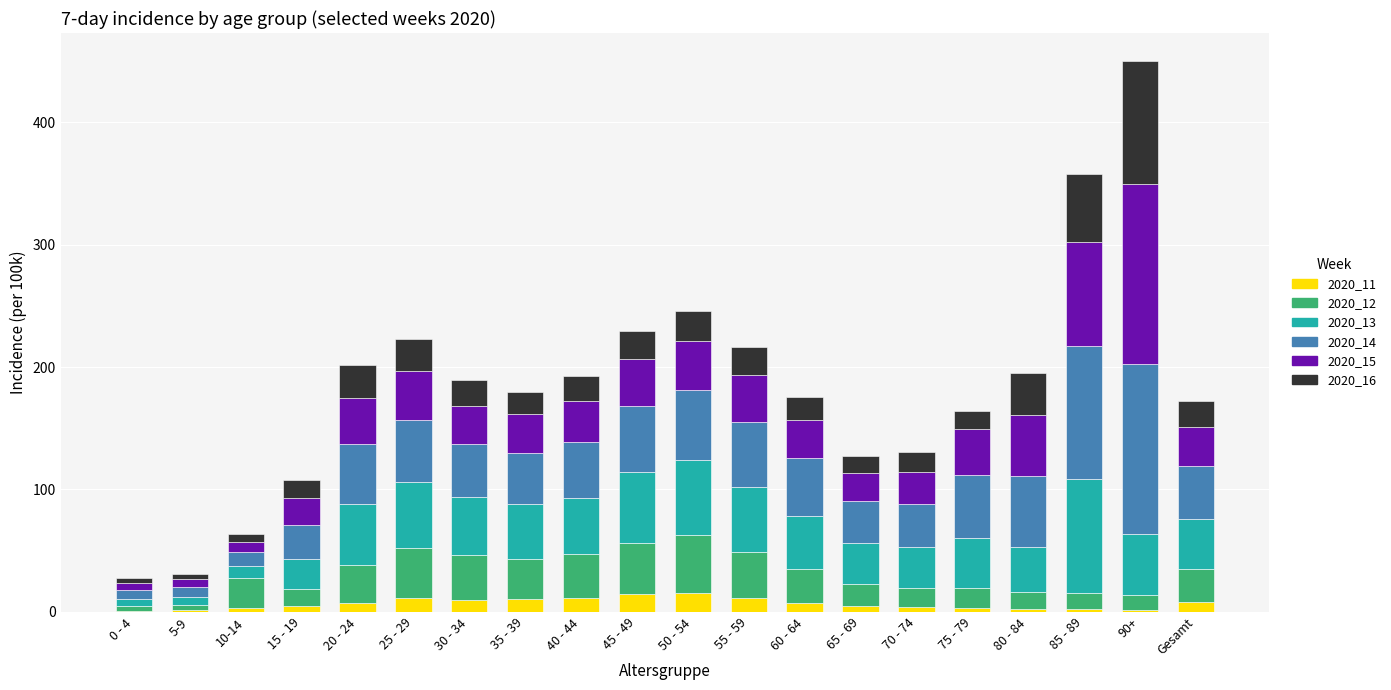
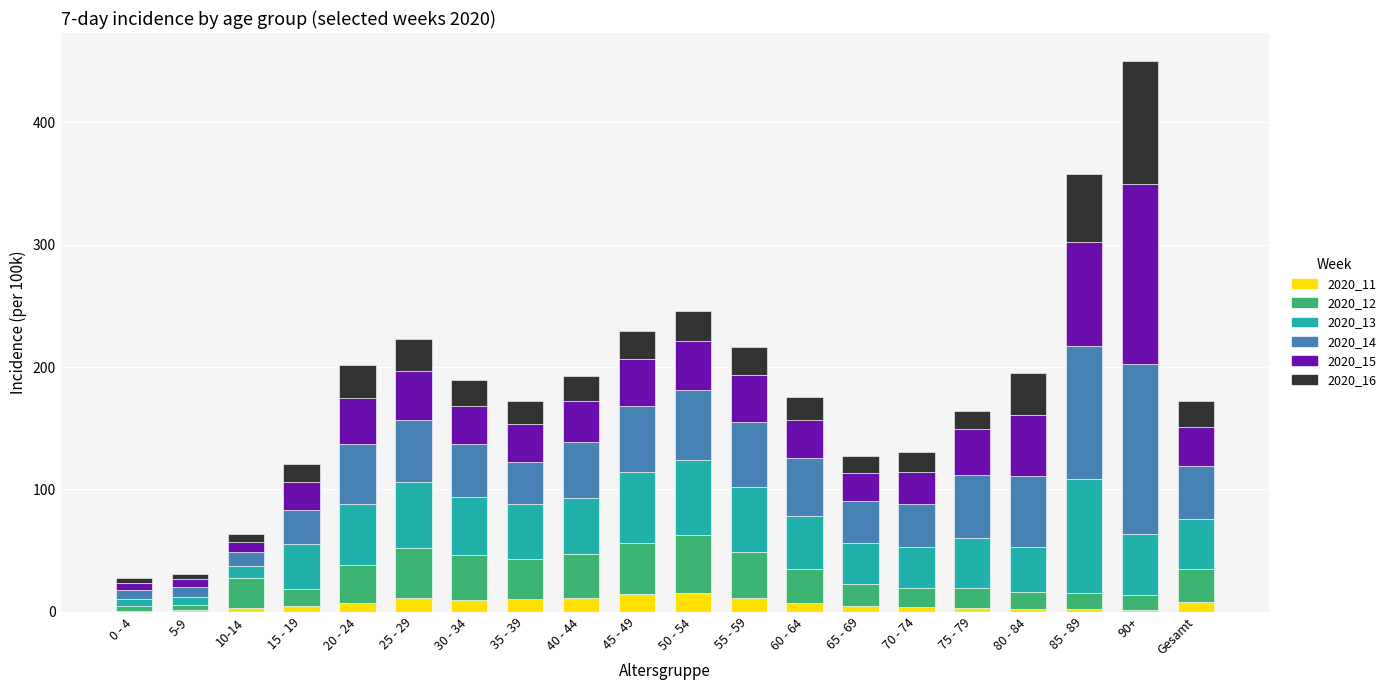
2020_13, 15 - 19: 24 -> 37
2020_14, 35 - 39: 42 -> 34
